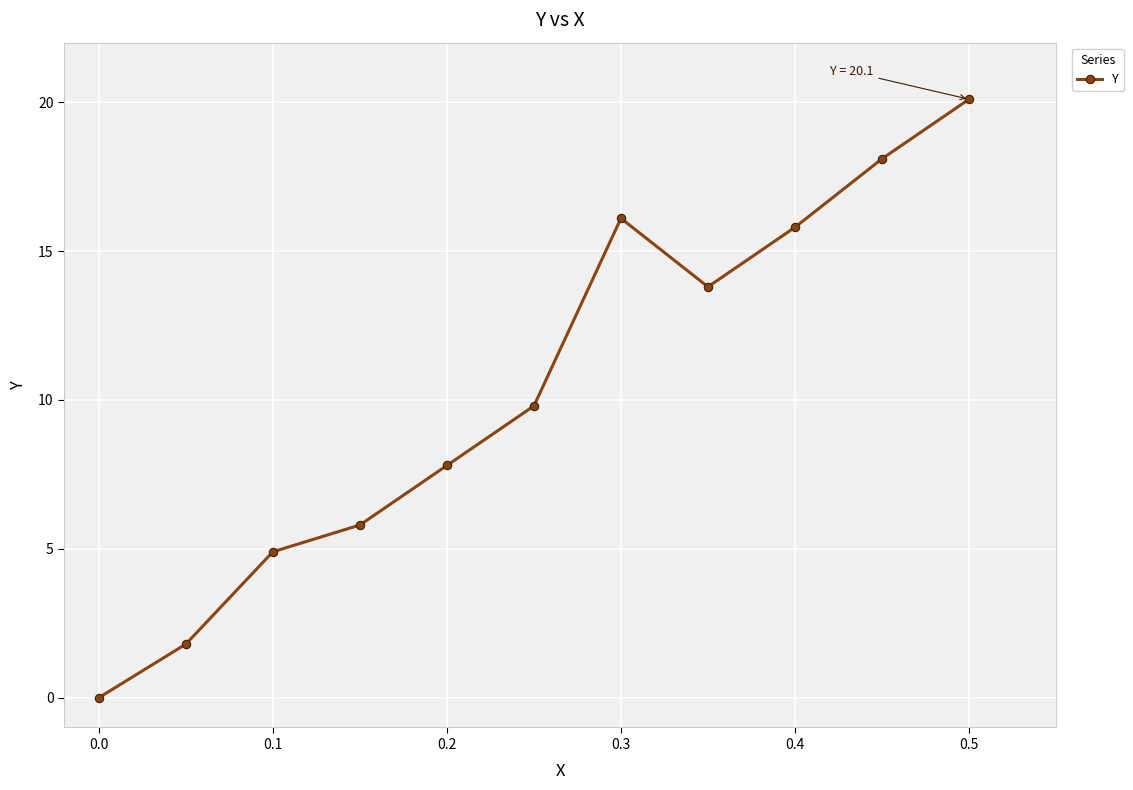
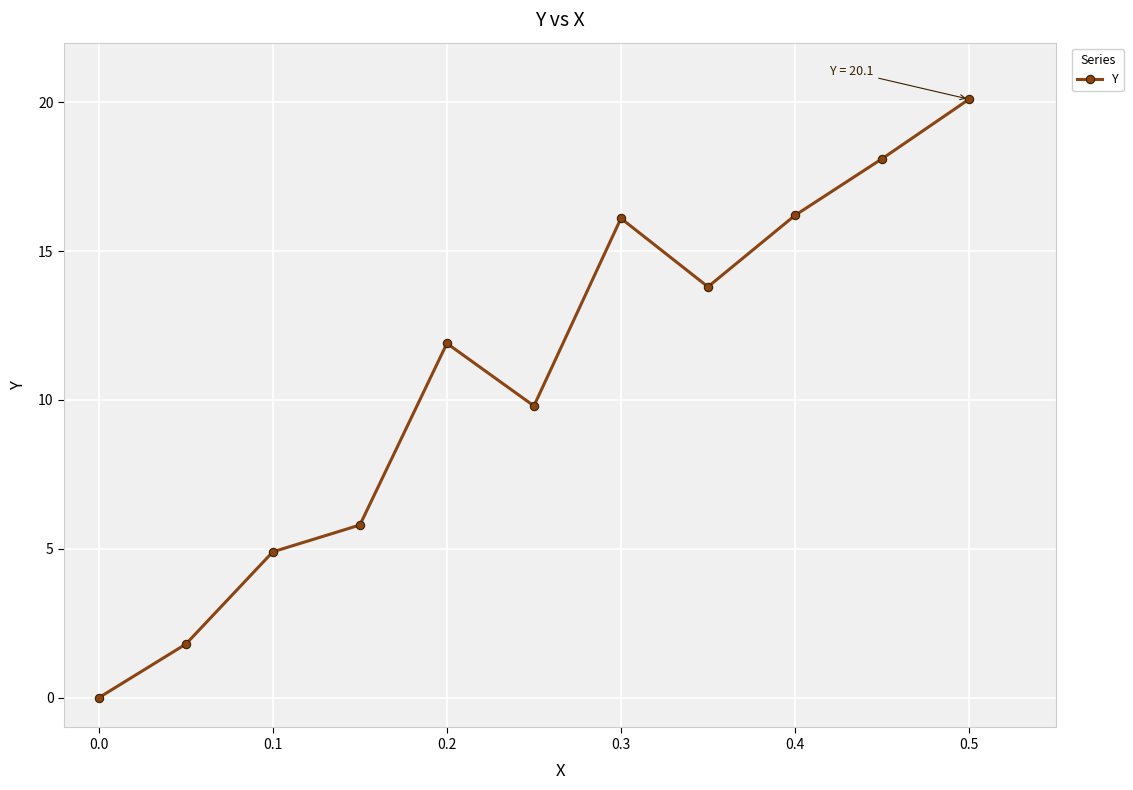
0.2: 7.8 -> 11.9
0.4: 15.8 -> 16.2
